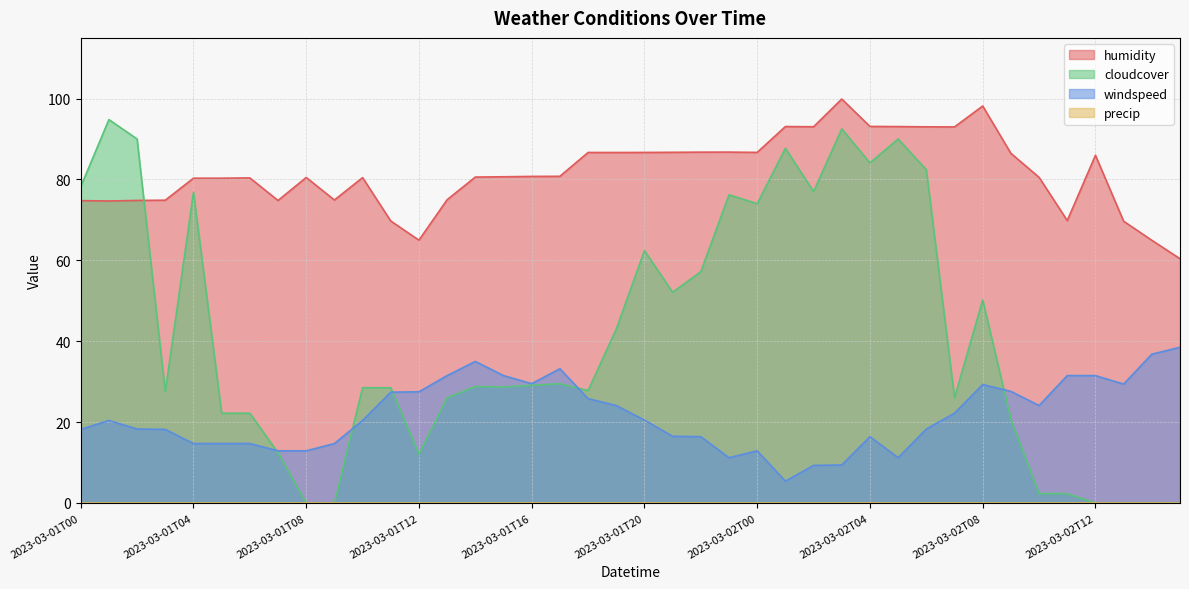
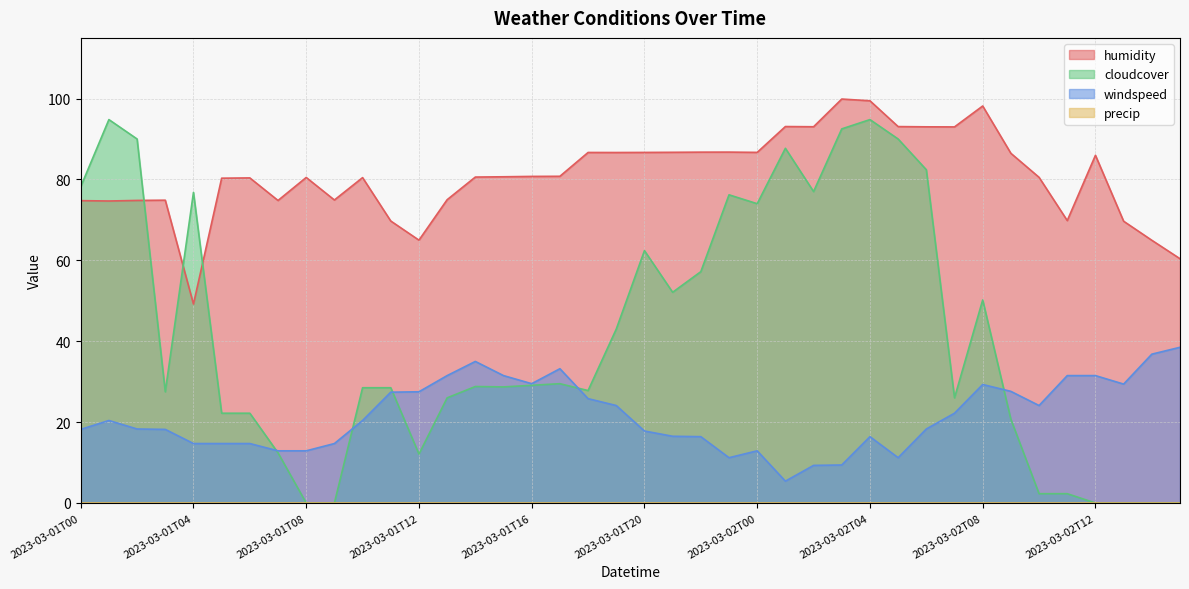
humidity, 2023-03-01T04: 80 -> 49
windspeed, 2023-03-01T20: 21 -> 18
humidity, 2023-03-02T04: 93 -> 99
cloudcover, 2023-03-02T04: 84 -> 95
